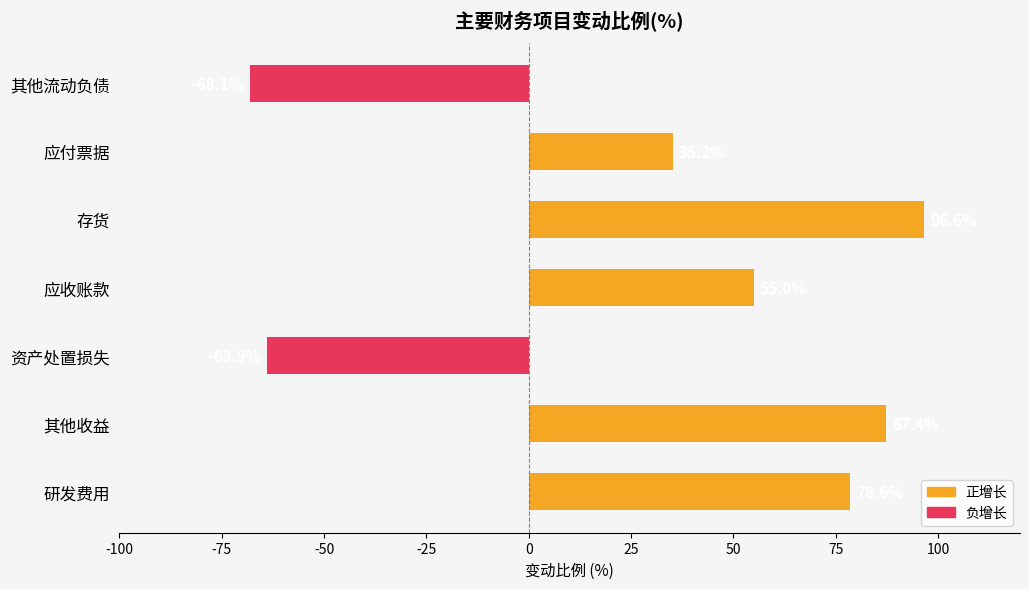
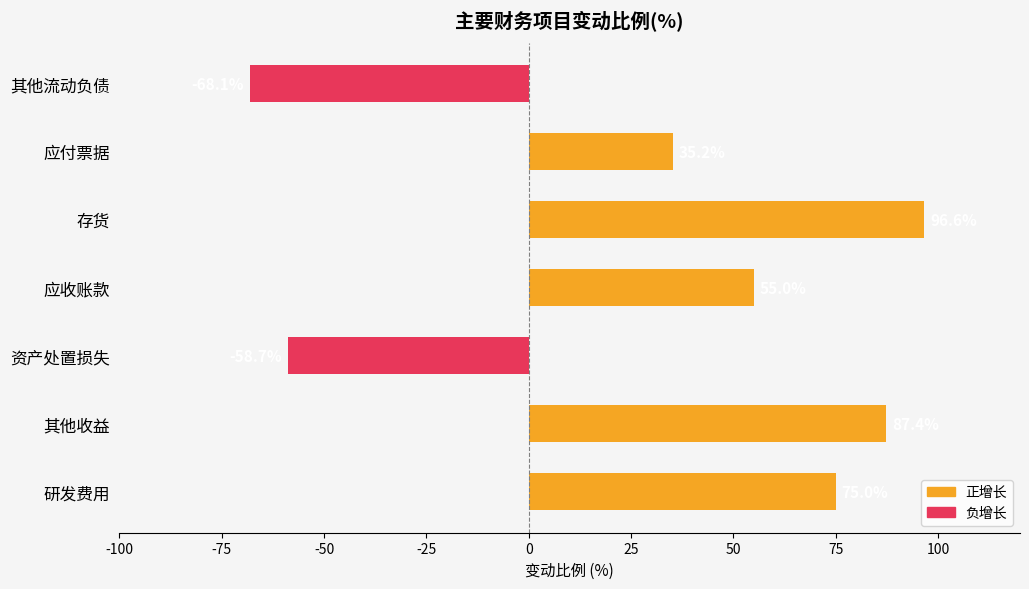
负增长, 资产处置损失: -64 -> -59
正增长, 研发费用: 79 -> 75
